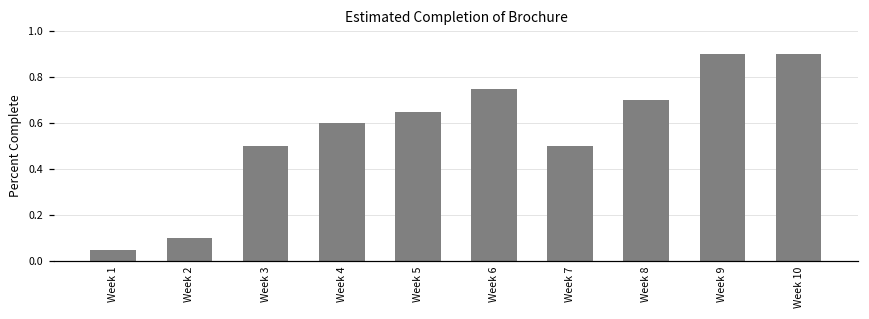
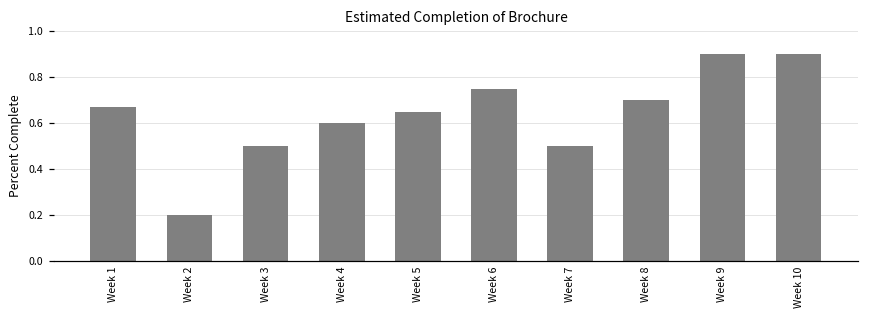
Week 1: 0.05 -> 0.67
Week 2: 0.1 -> 0.2
